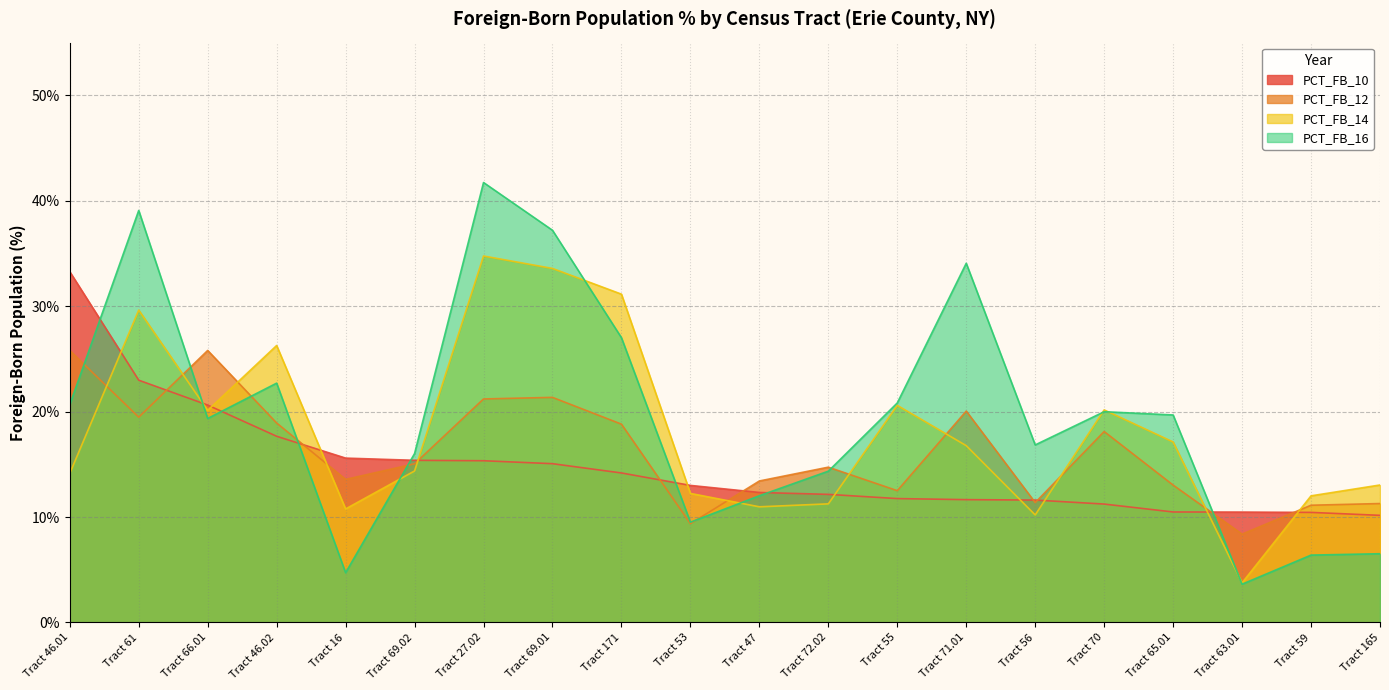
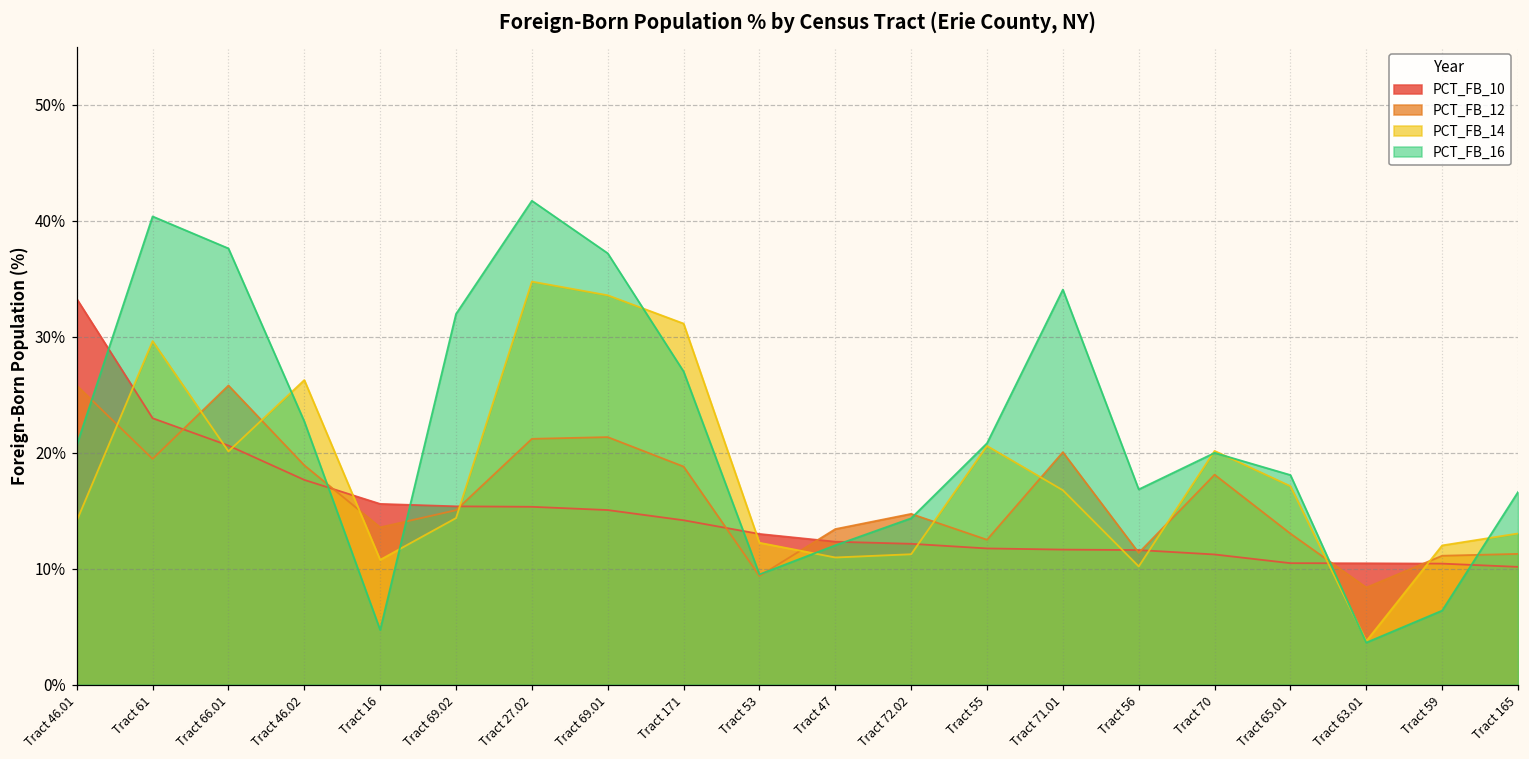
PCT_FB_16, Tract 61: 39.1% -> 40.4%
PCT_FB_16, Tract 66.01: 19.4% -> 37.6%
PCT_FB_16, Tract 69.02: 16.0% -> 32.0%
PCT_FB_16, Tract 65.01: 19.7% -> 18.1%
PCT_FB_16, Tract 165: 6.5% -> 16.6%
